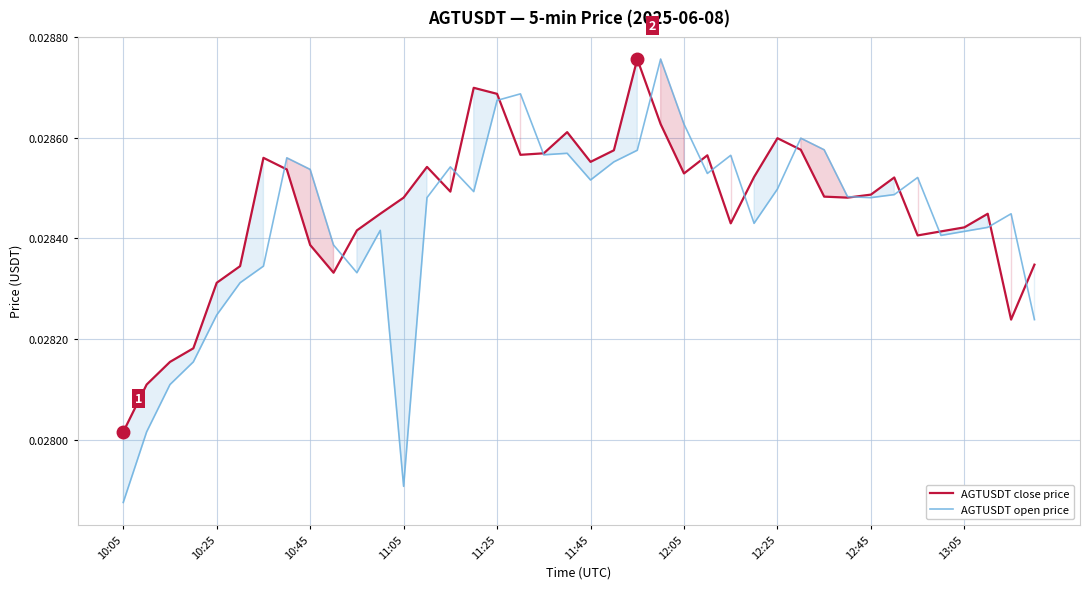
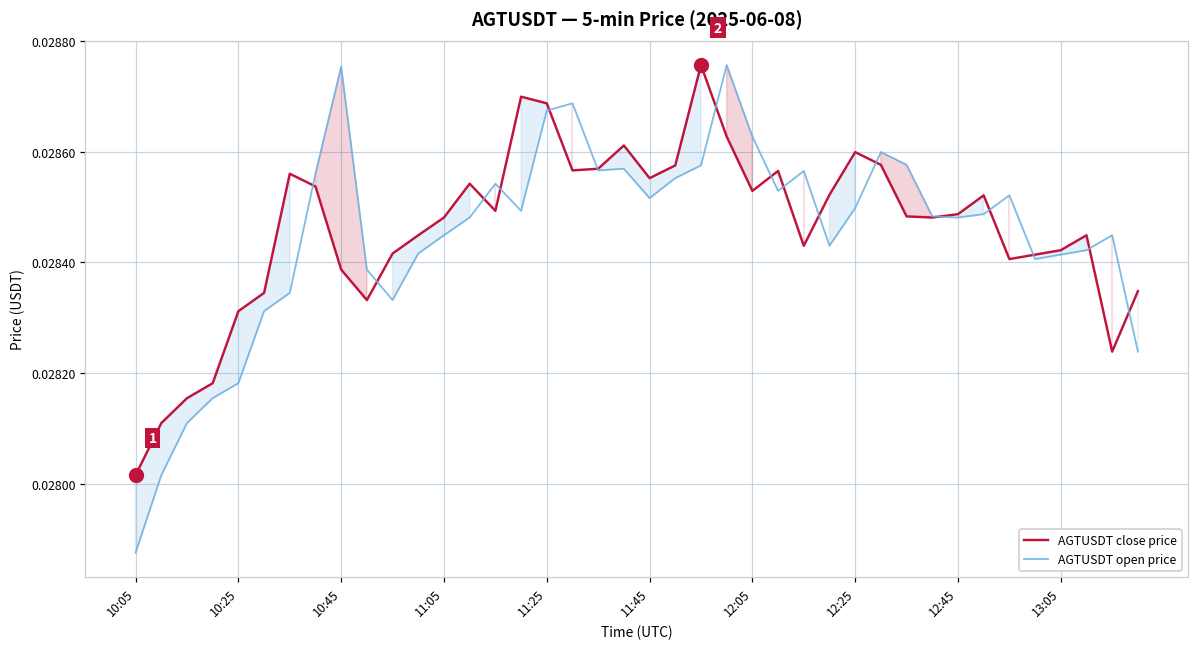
AGTUSDT open price, 10:25: 0.02825 -> 0.02818
AGTUSDT open price, 10:45: 0.02854 -> 0.02875
AGTUSDT open price, 11:05: 0.02791 -> 0.02845
